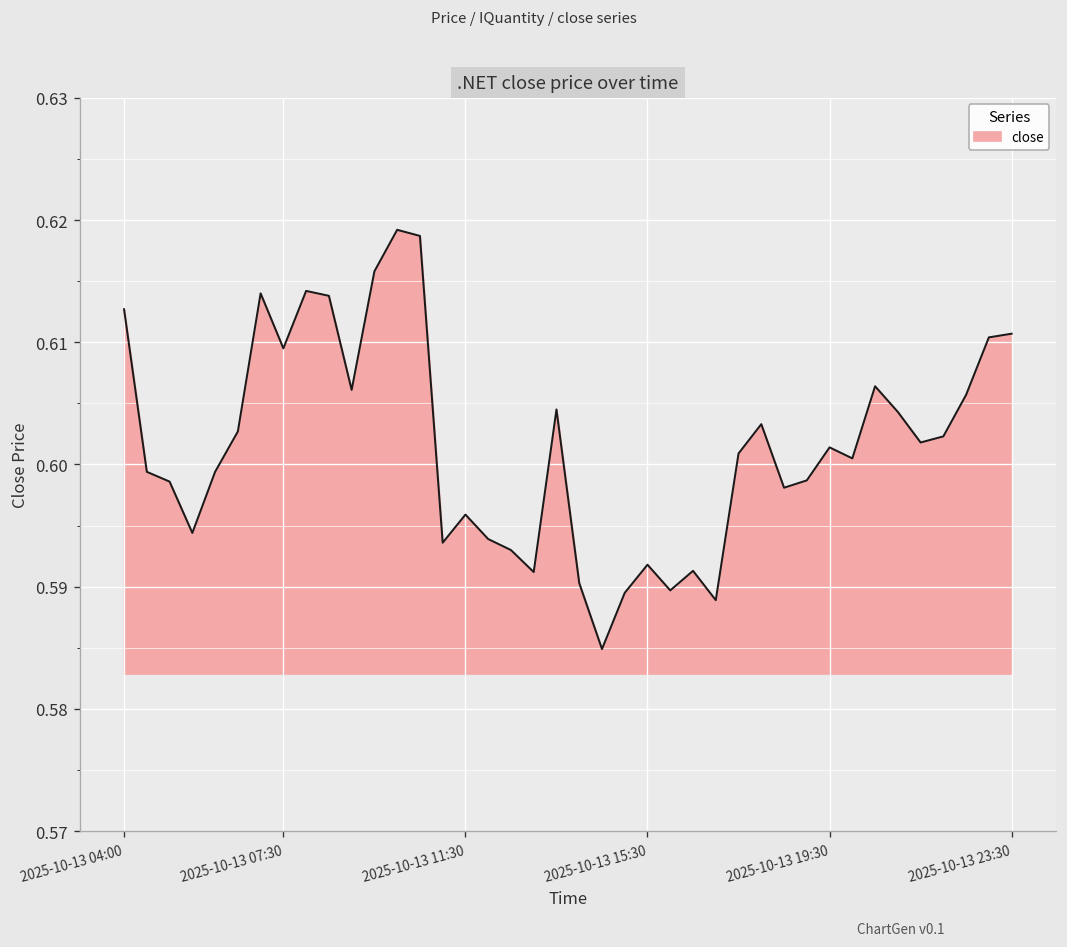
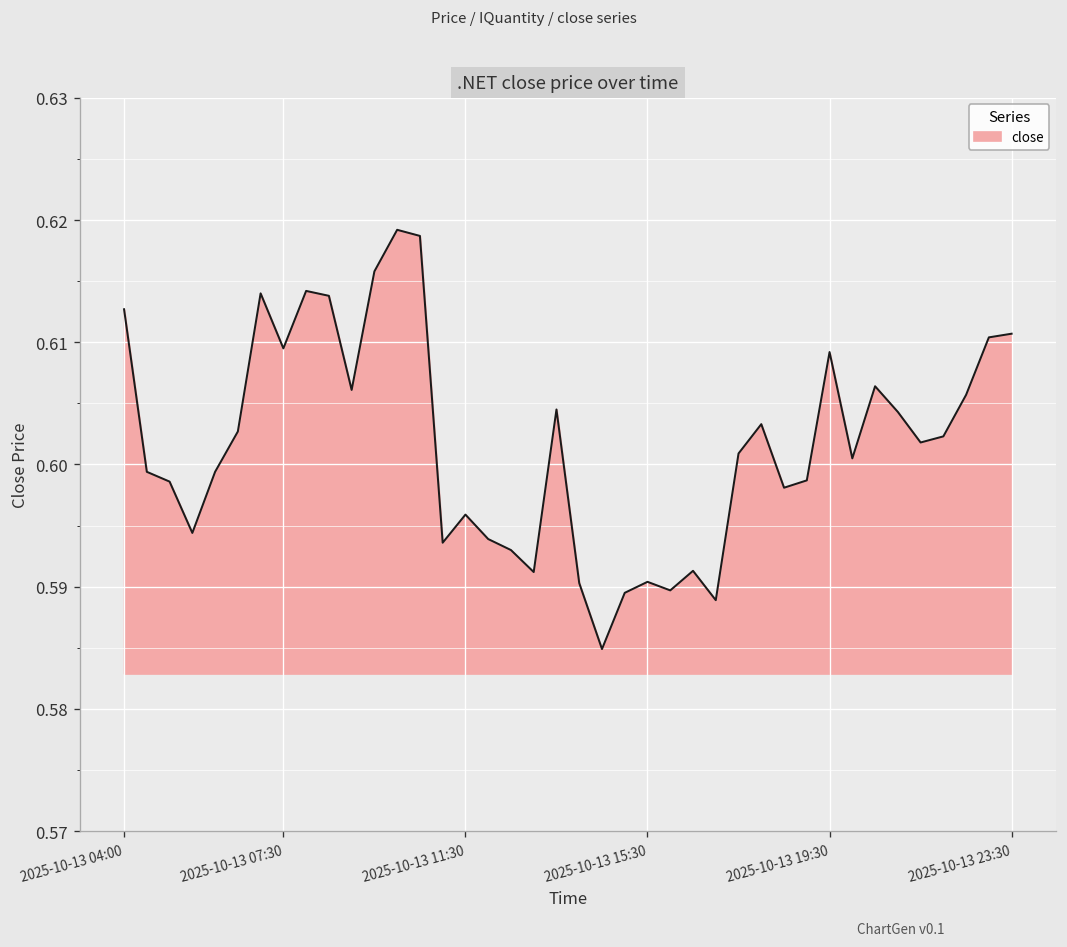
2025-10-13 15:30: 0.5918 -> 0.5904
2025-10-13 19:30: 0.6014 -> 0.6092
